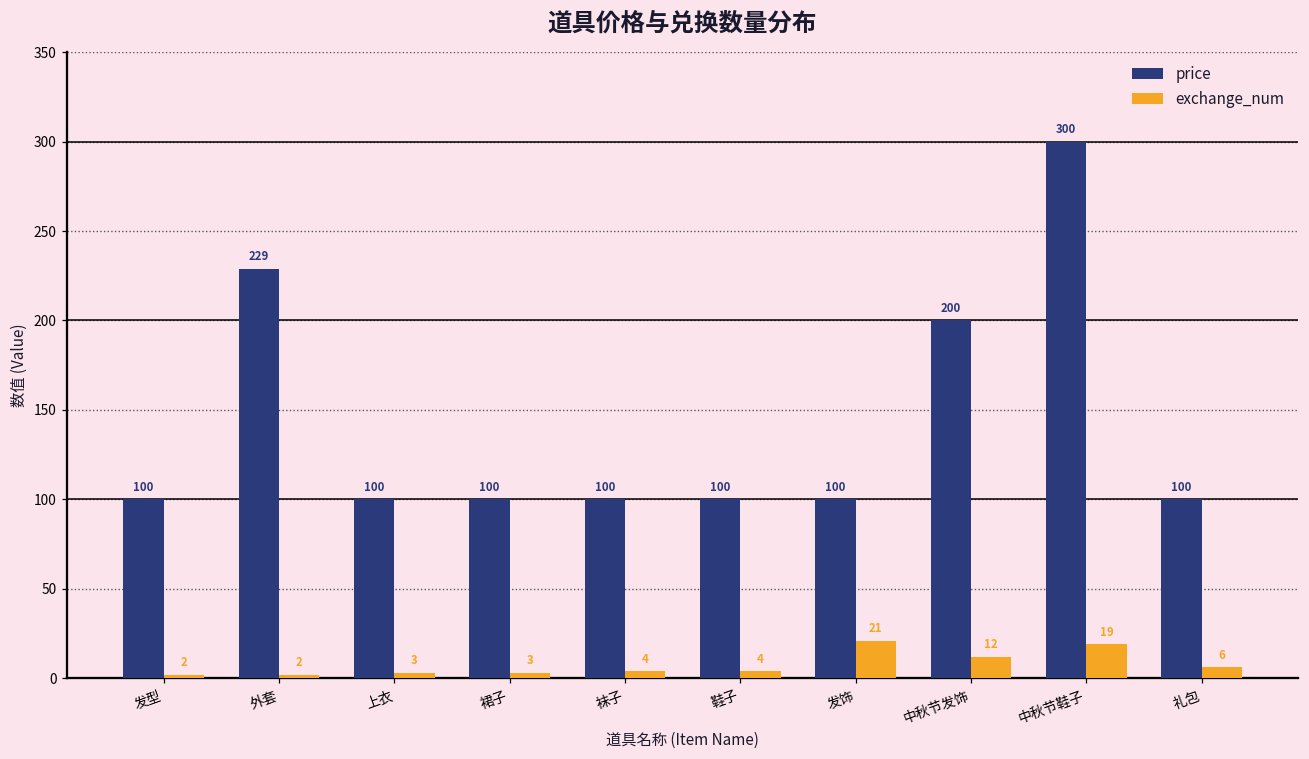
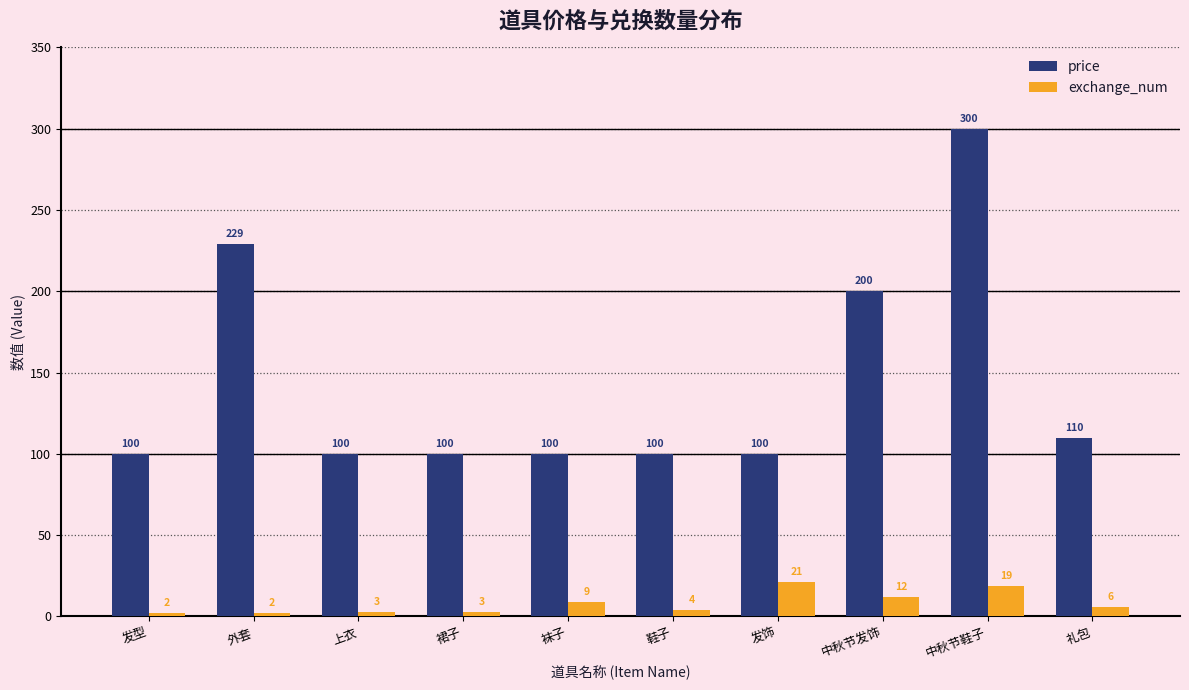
exchange_num, 袜子: 4 -> 9
price, 礼包: 100 -> 110
